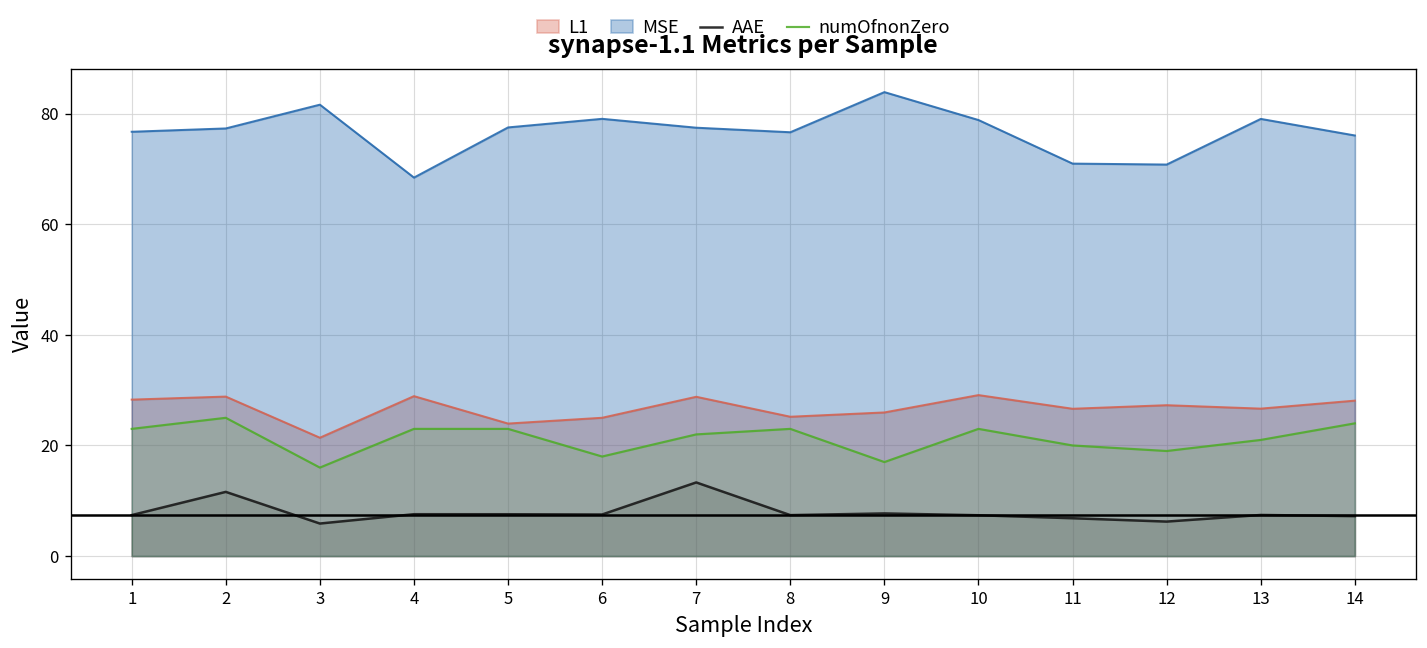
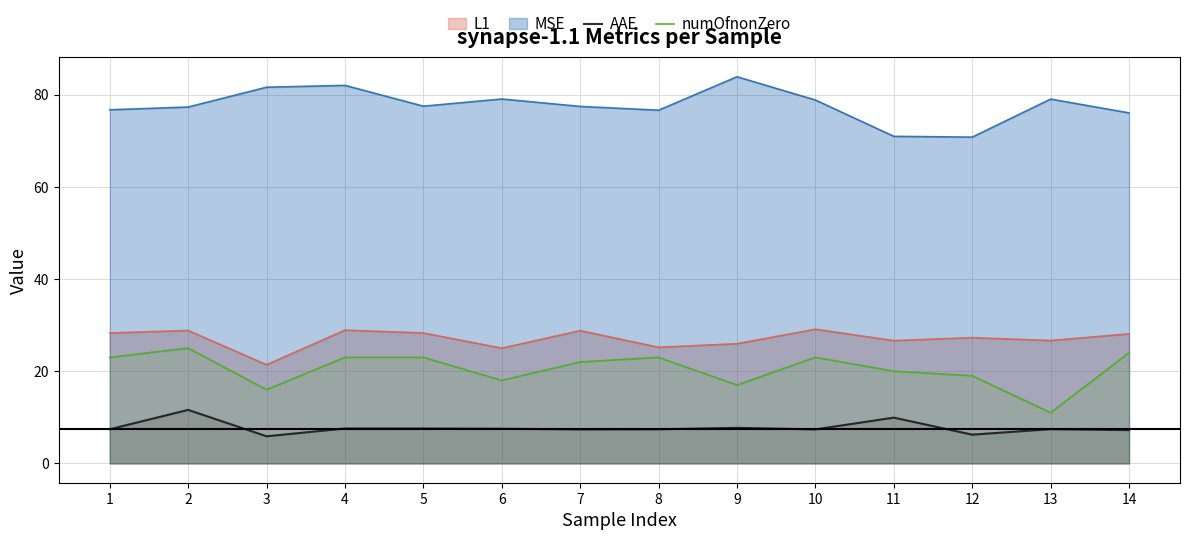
MSE, 4: 68 -> 82
L1, 5: 24 -> 28
AAE, 7: 13 -> 7
AAE, 11: 7 -> 10
numOfnonZero, 13: 21 -> 11
